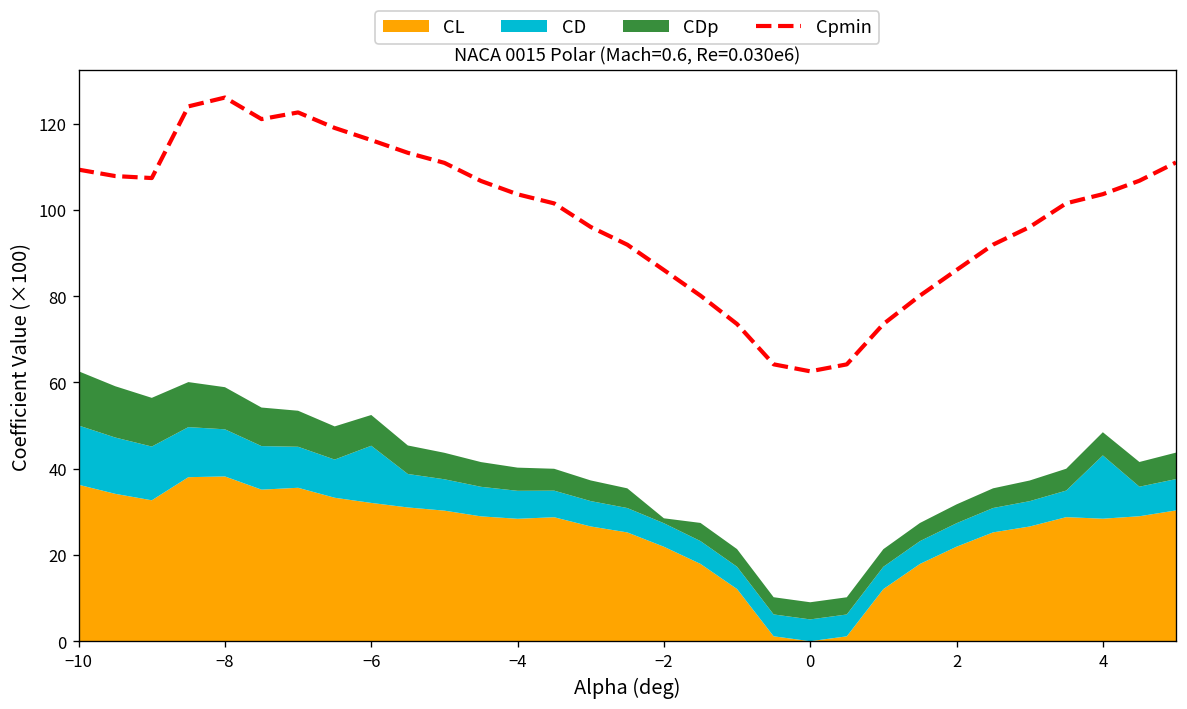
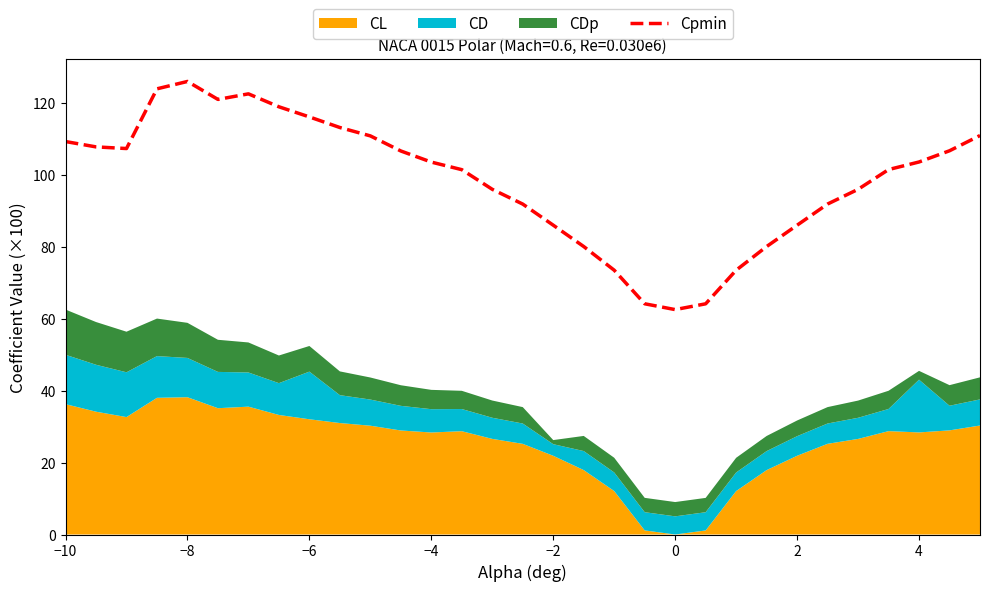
CD, −2: 5 -> 3
CDp, 4: 5 -> 2
